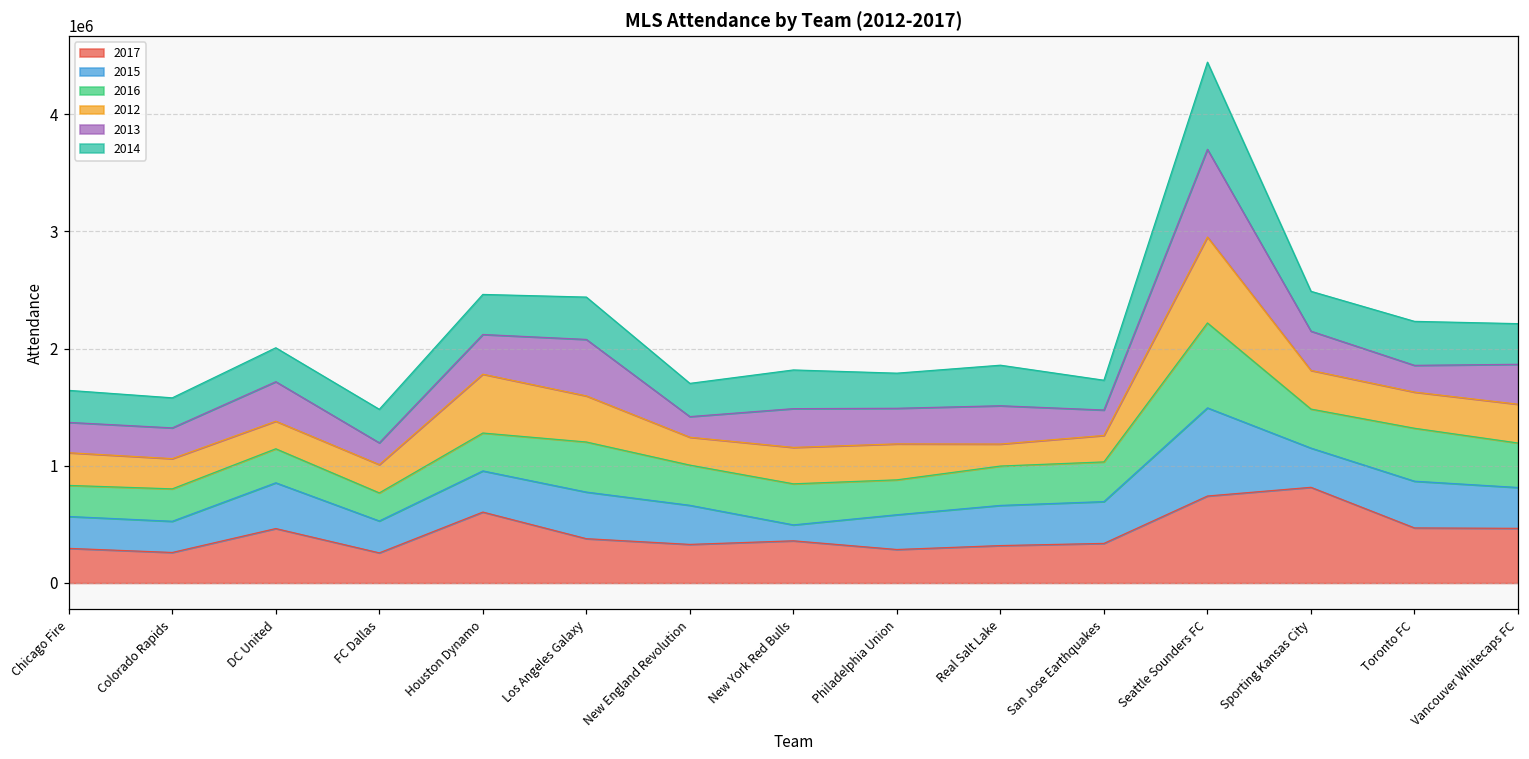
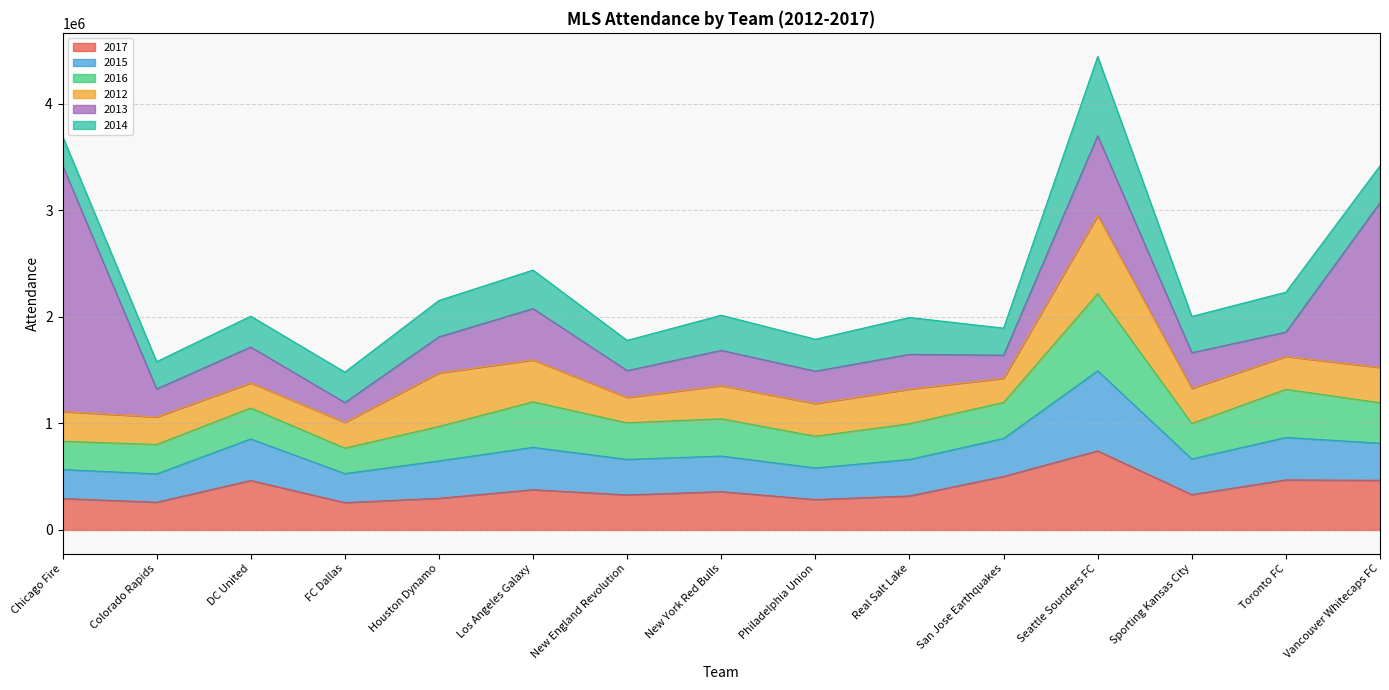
2013, Chicago Fire: 260000 -> 2310000
2017, Houston Dynamo: 610000 -> 300000
2013, New England Revolution: 180000 -> 250000
2015, New York Red Bulls: 140000 -> 330000
2012, Real Salt Lake: 190000 -> 320000
2017, San Jose Earthquakes: 340000 -> 500000
2017, Sporting Kansas City: 820000 -> 330000
2013, Vancouver Whitecaps FC: 340000 -> 1550000
